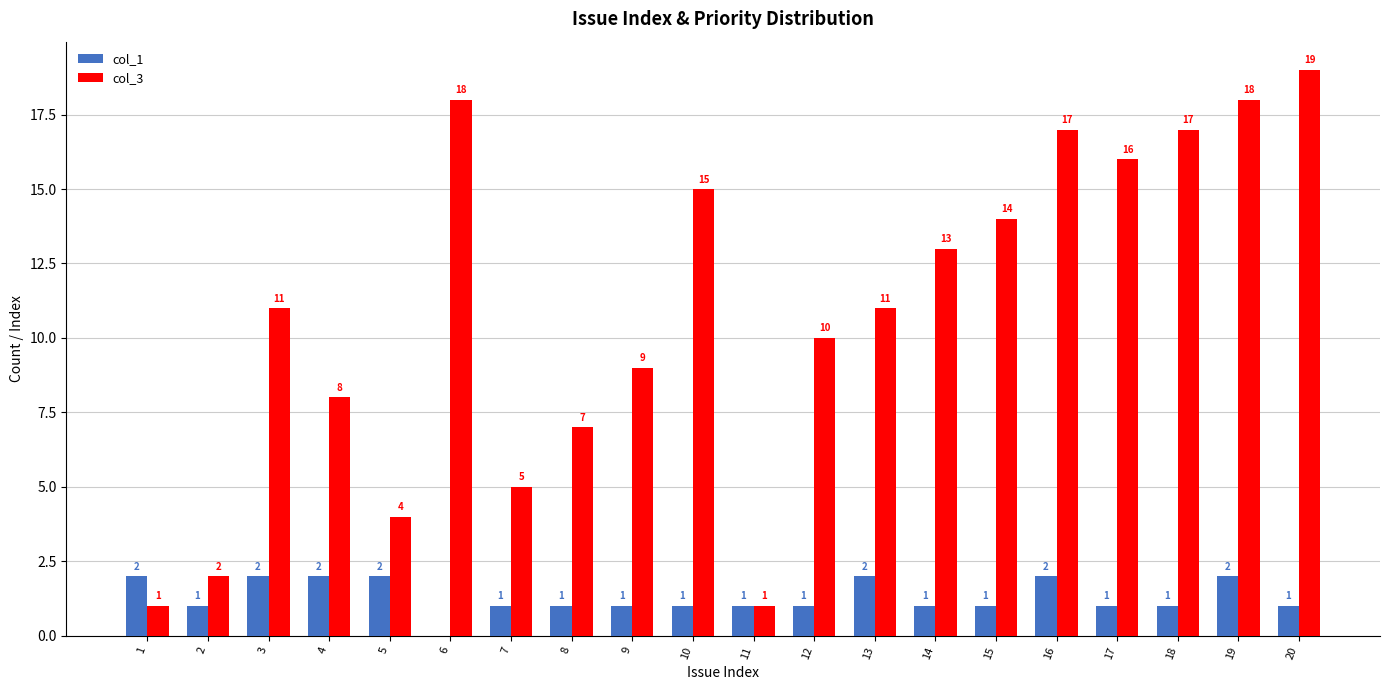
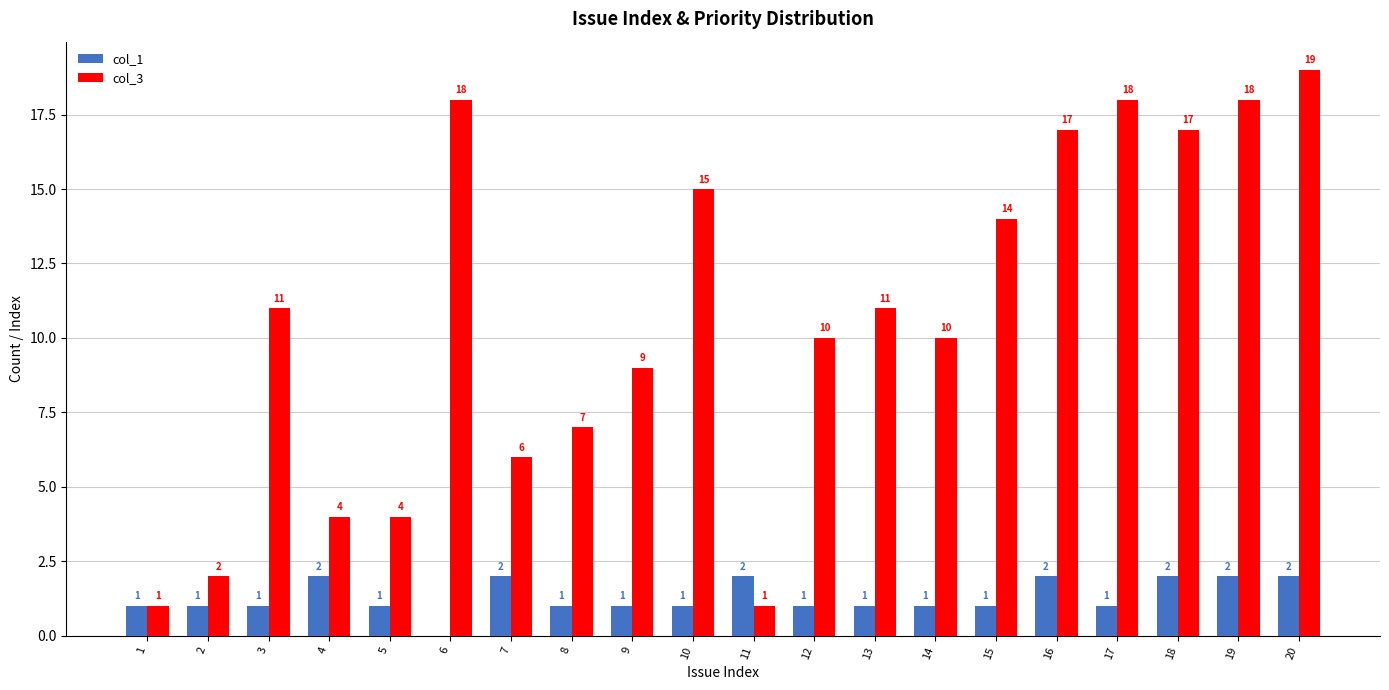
col_1, 1: 2 -> 1
col_1, 3: 2 -> 1
col_3, 4: 8 -> 4
col_1, 5: 2 -> 1
col_1, 7: 1 -> 2
col_3, 7: 5 -> 6
col_1, 11: 1 -> 2
col_1, 13: 2 -> 1
col_3, 14: 13 -> 10
col_3, 17: 16 -> 18
col_1, 18: 1 -> 2
col_1, 20: 1 -> 2
